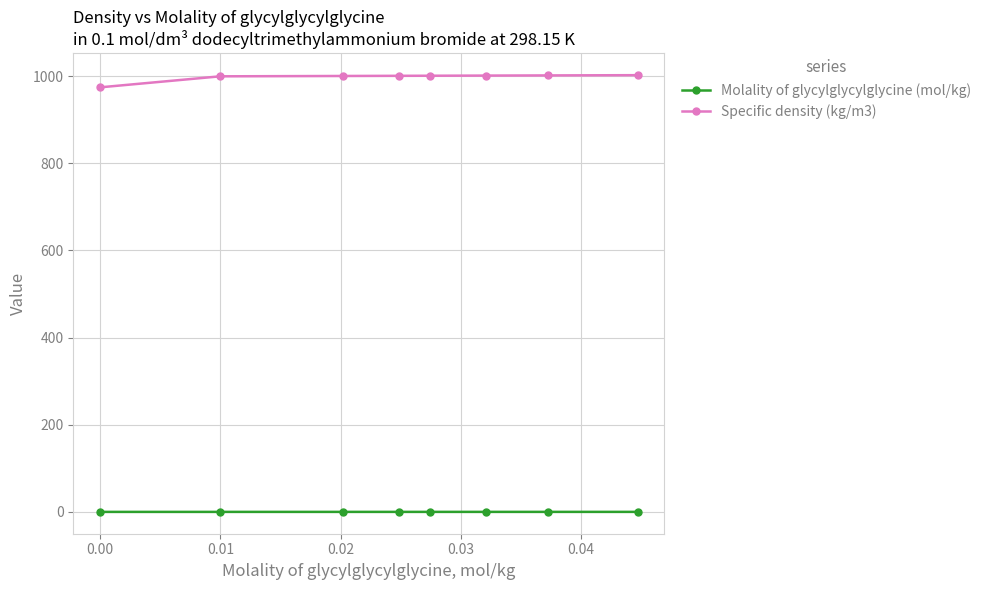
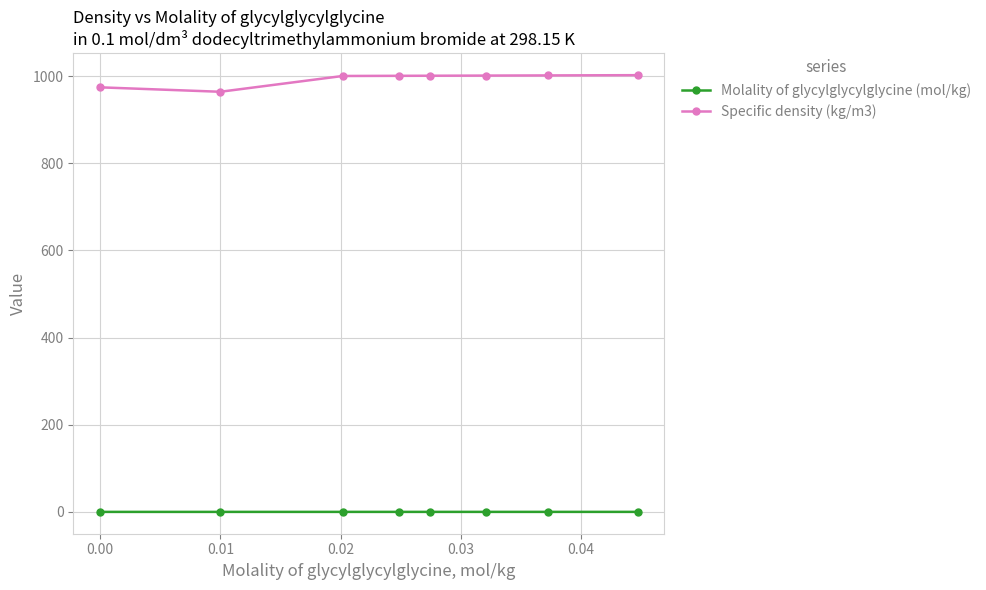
Specific density (kg/m3), 0.01: 1000 -> 960
